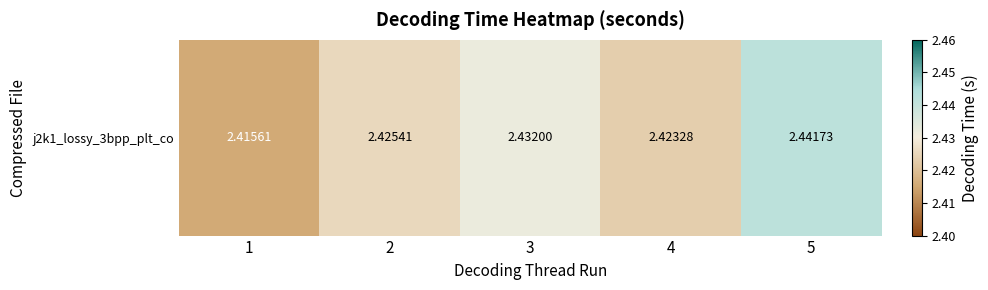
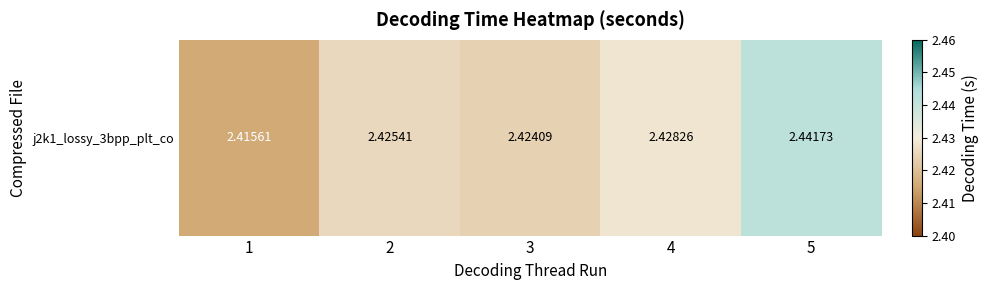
j2k1_lossy_3bpp_plt_co, 3: 2.43200 -> 2.42409
j2k1_lossy_3bpp_plt_co, 4: 2.42328 -> 2.42826
